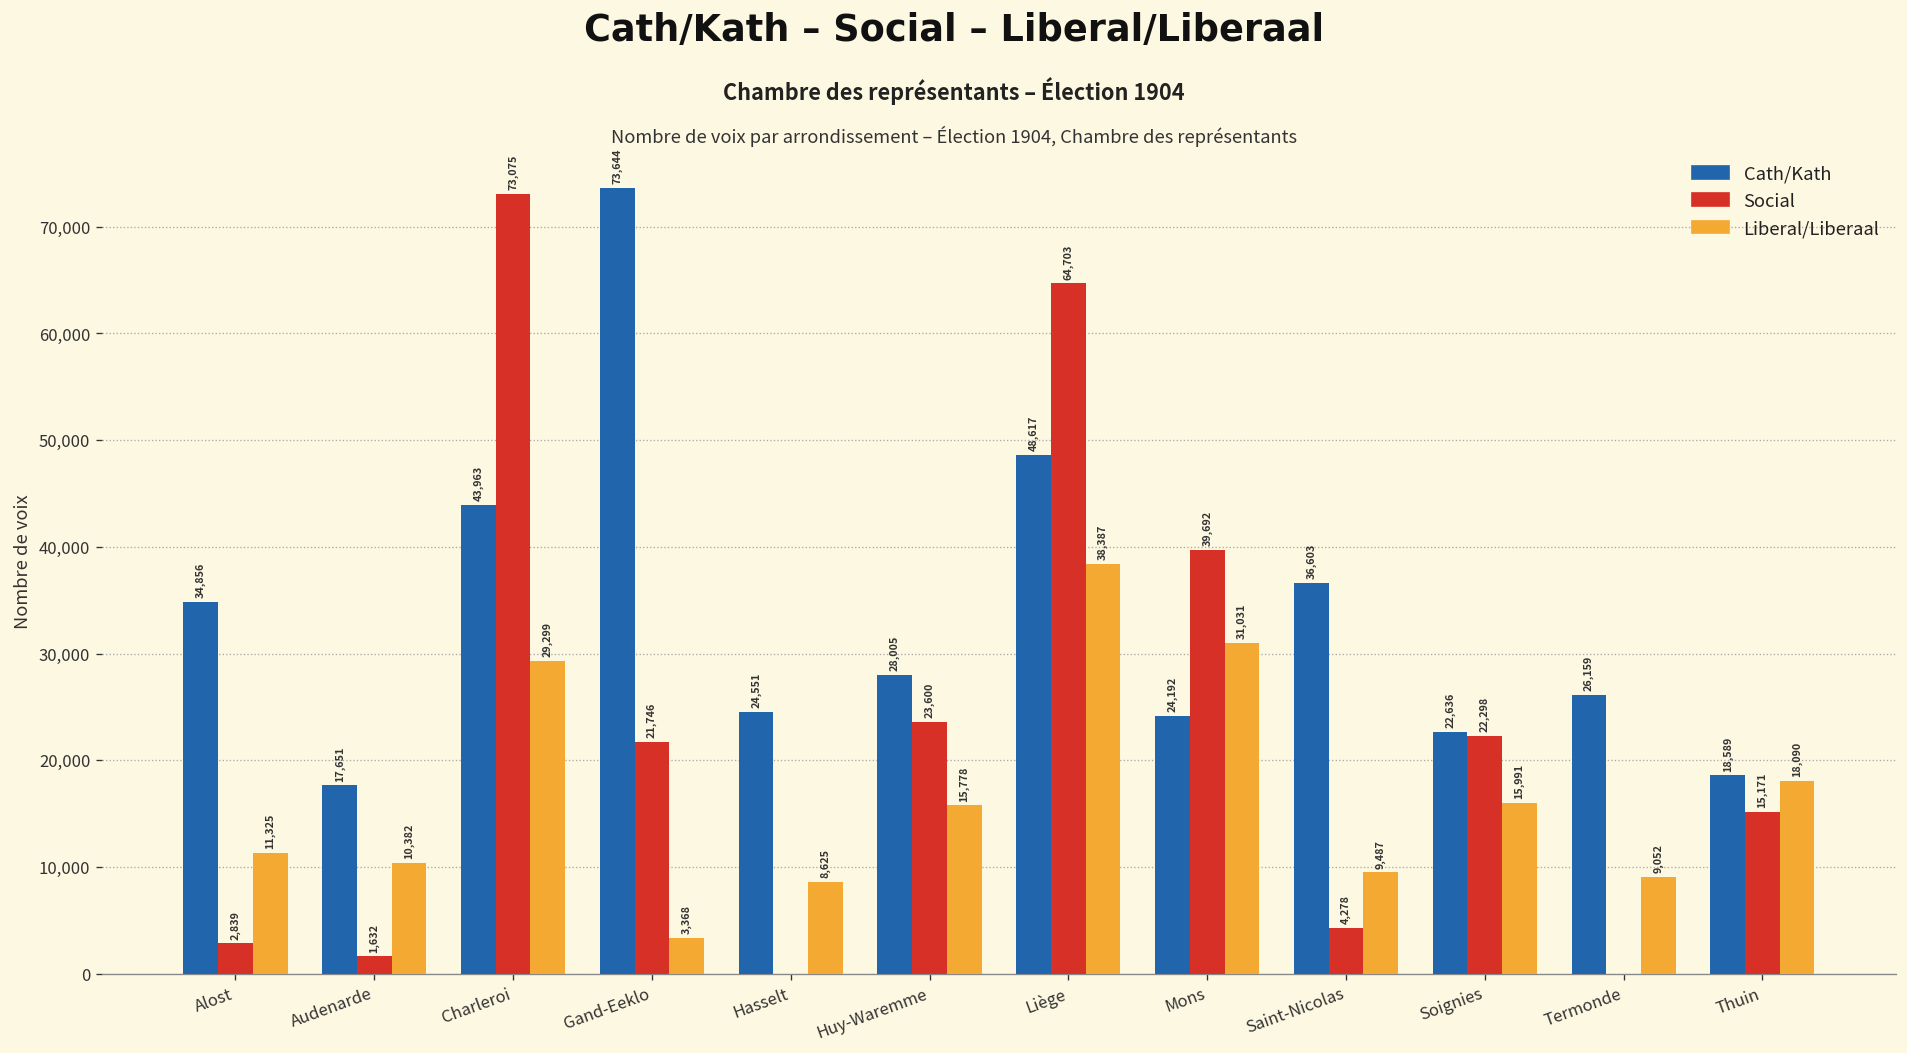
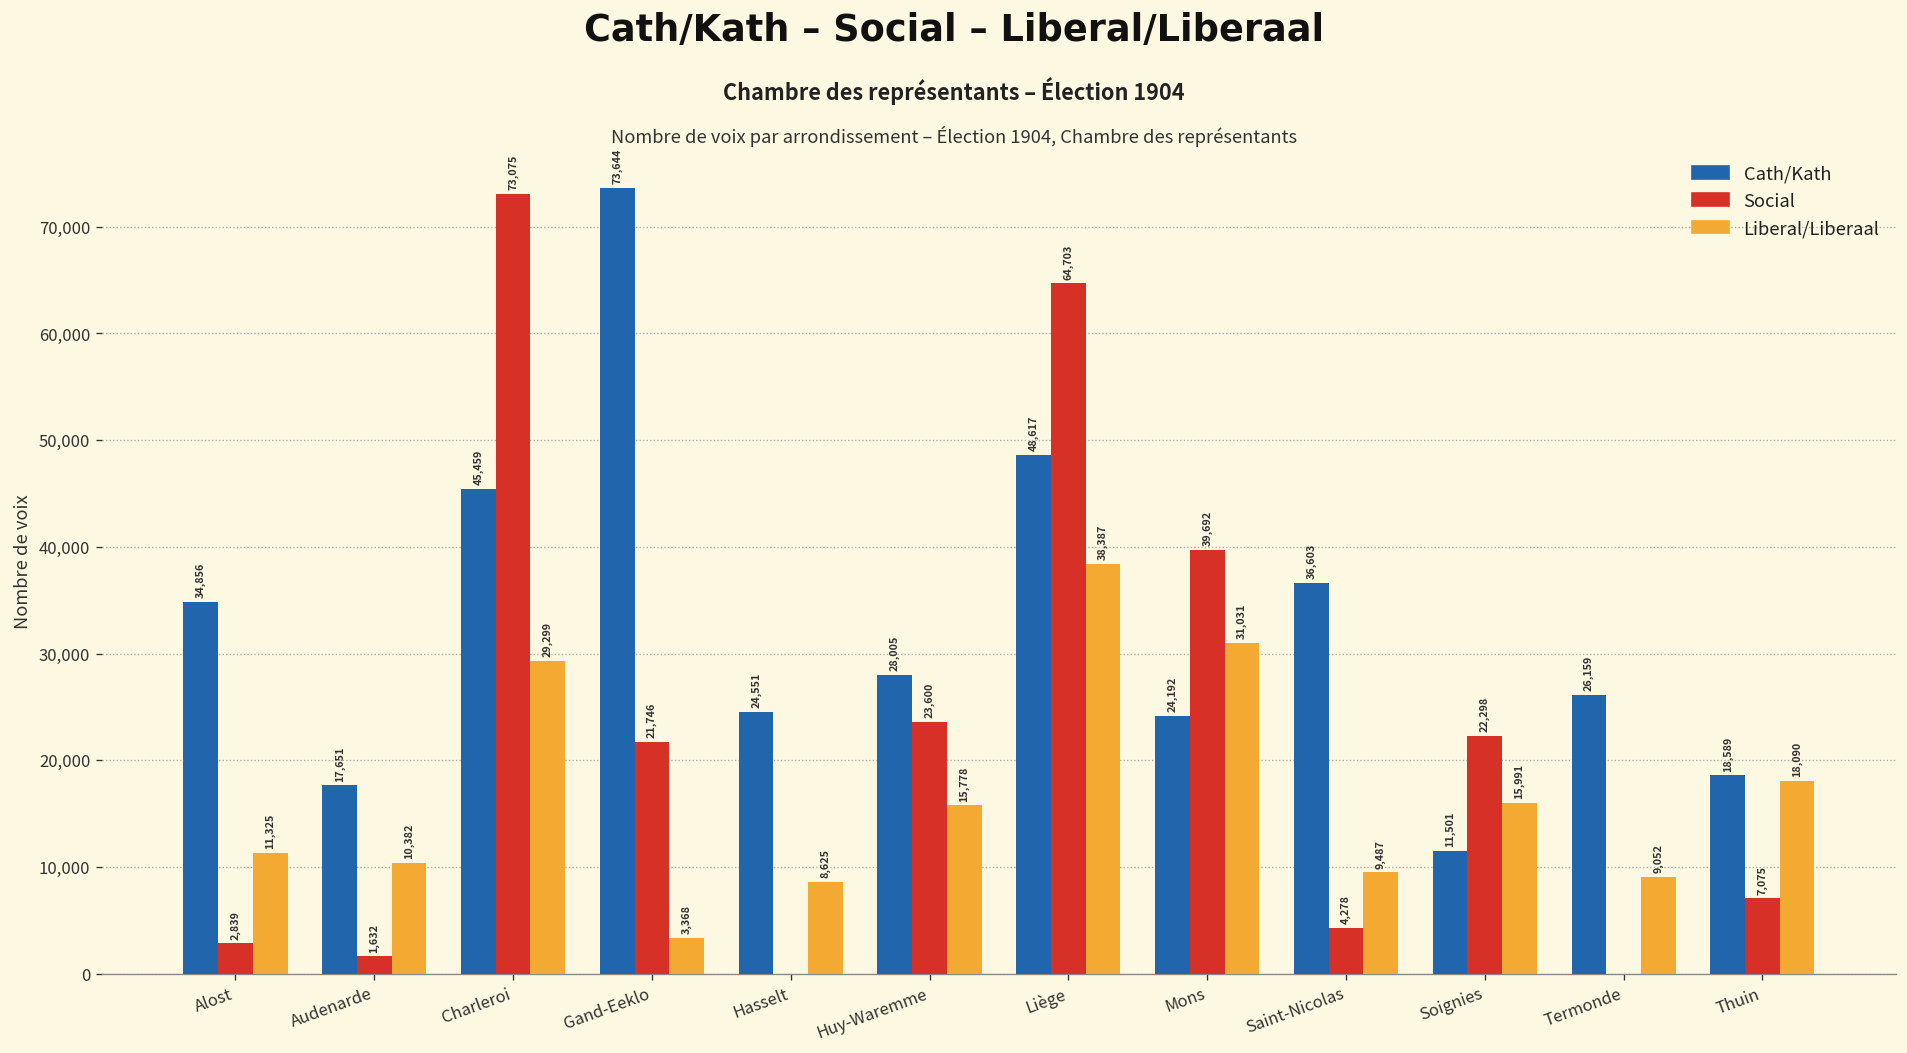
Cath/Kath, Charleroi: 43,963 -> 45,459
Cath/Kath, Soignies: 22,636 -> 11,501
Social, Thuin: 15,171 -> 7,075
